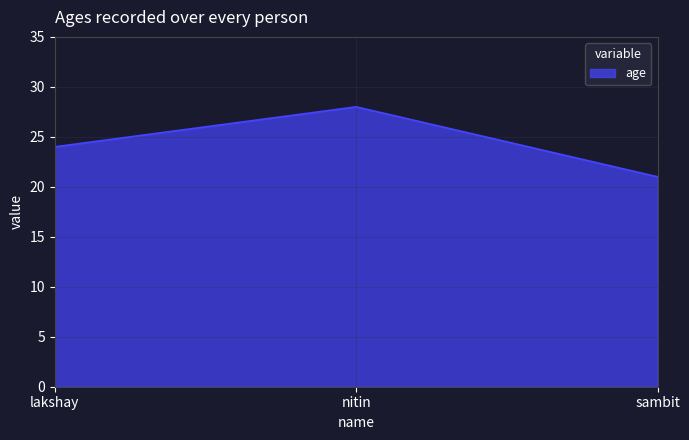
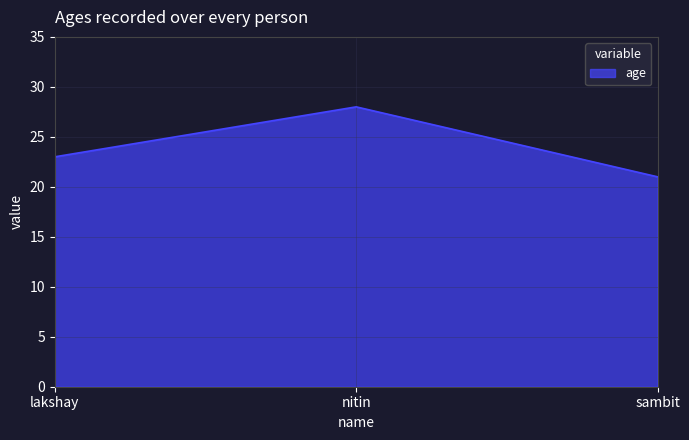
lakshay: 24 -> 23
